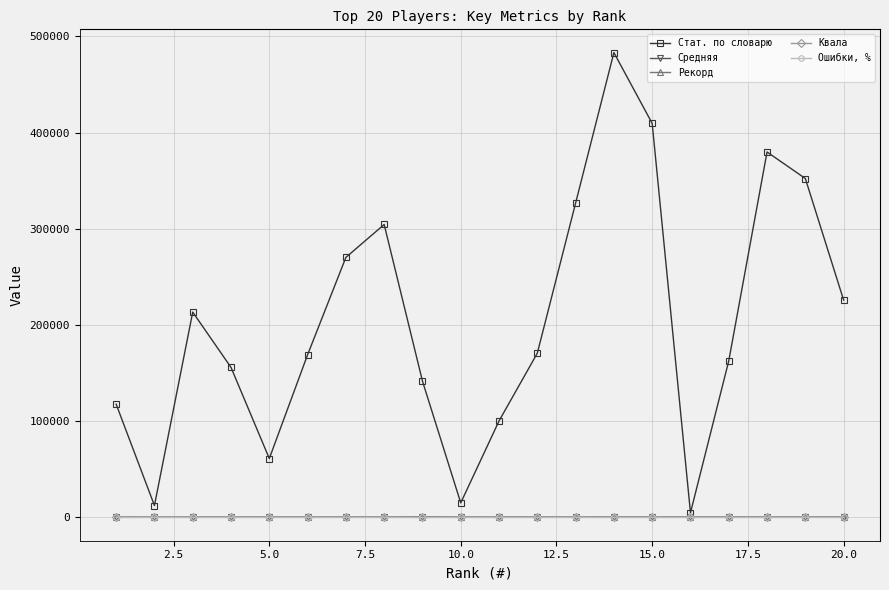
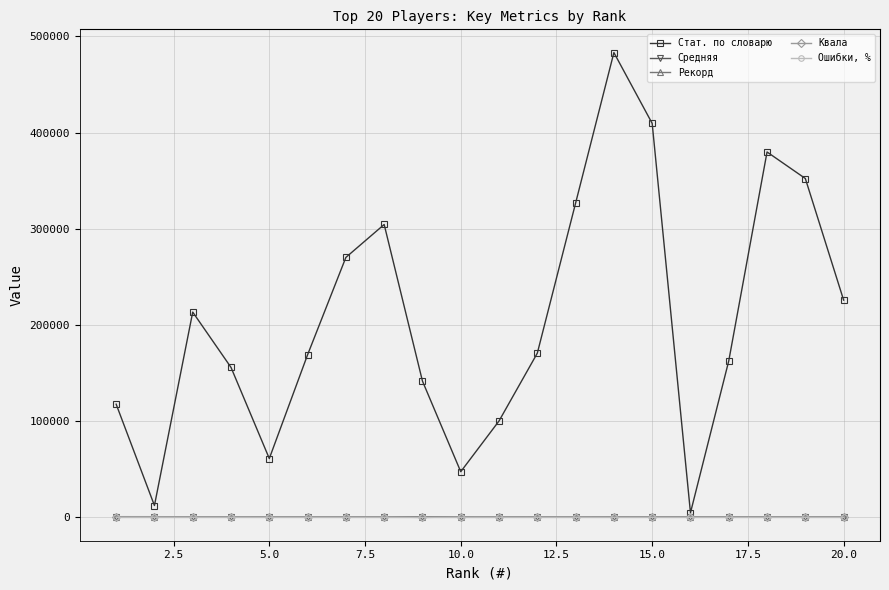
Стат. по словарю, 10.0: 20000 -> 50000
